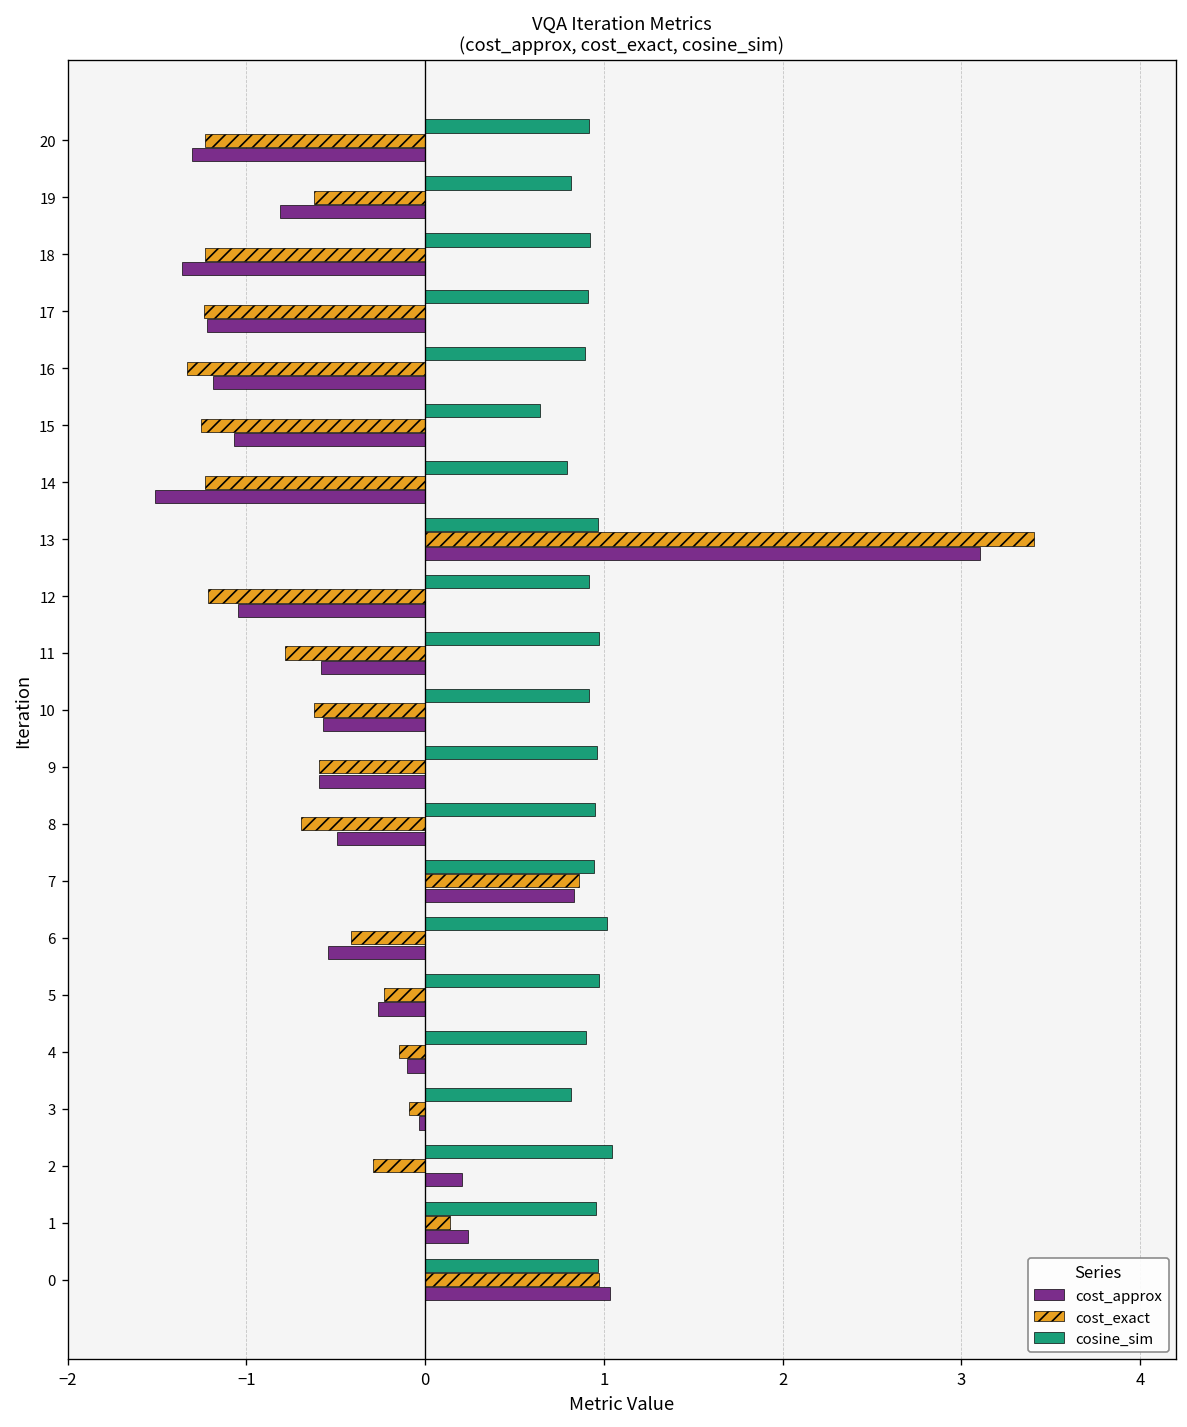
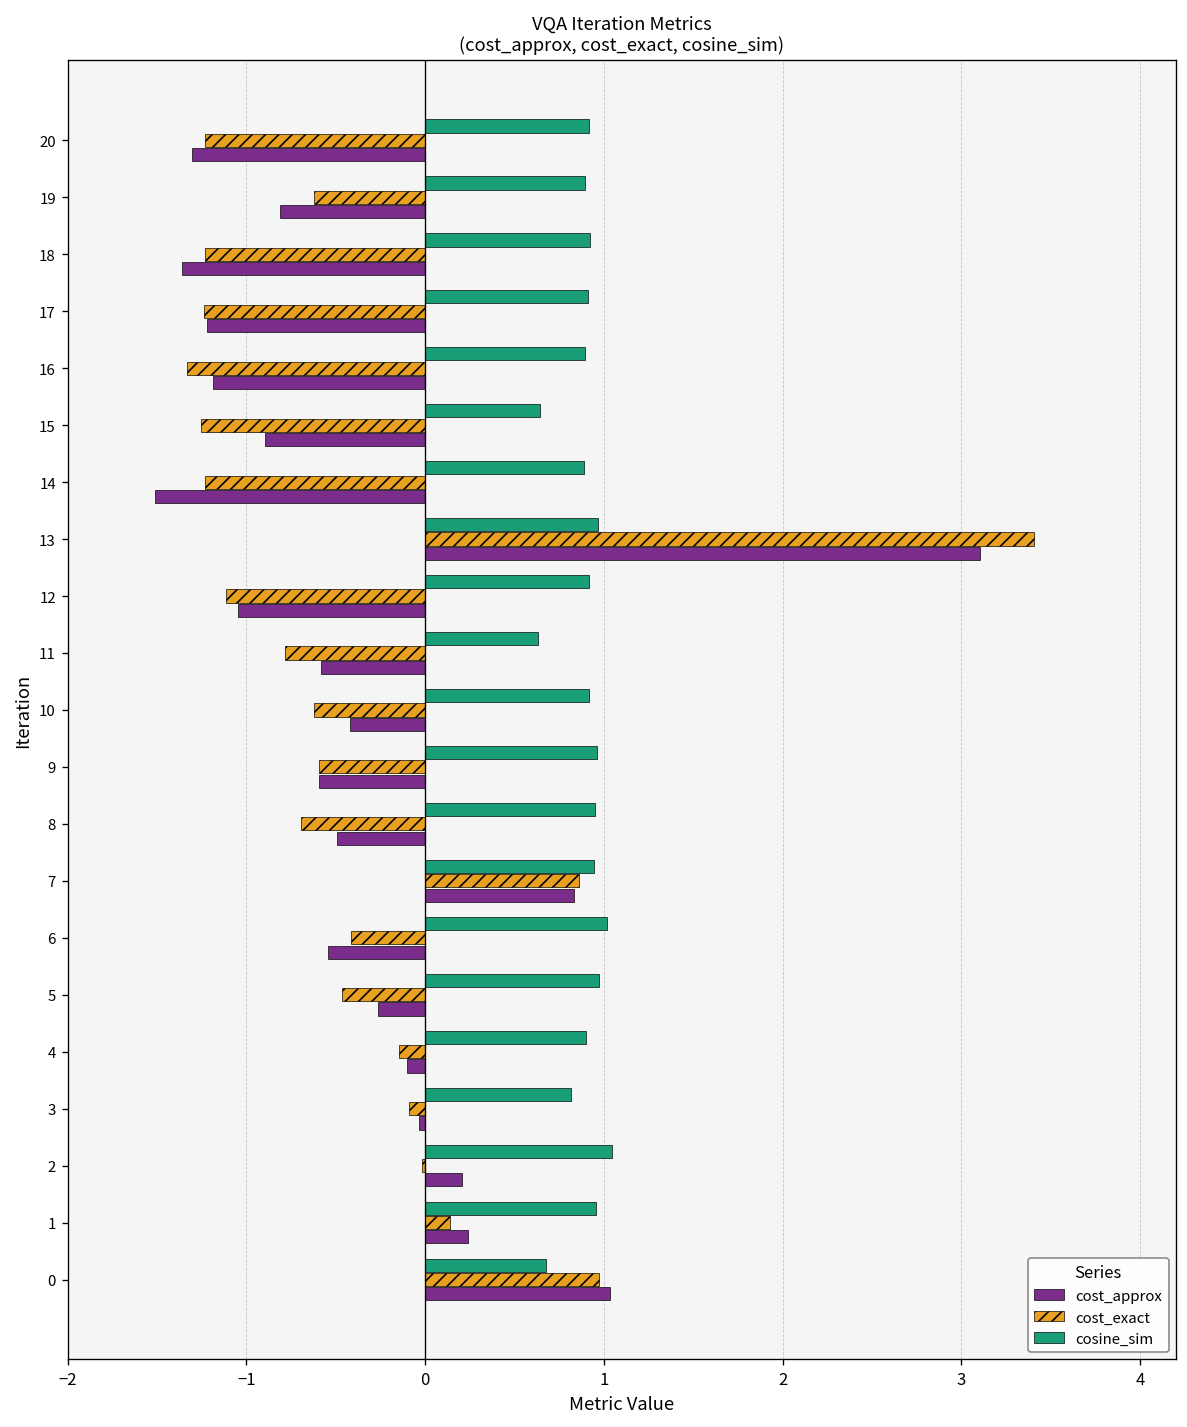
cosine_sim, 19: 0.82 -> 0.89
cost_approx, 15: -1.07 -> -0.90
cosine_sim, 14: 0.79 -> 0.89
cost_exact, 12: -1.21 -> -1.11
cosine_sim, 11: 0.97 -> 0.63
cost_approx, 10: -0.57 -> -0.42
cost_exact, 5: -0.23 -> -0.47
cost_exact, 2: -0.29 -> -0.02
cosine_sim, 0: 0.97 -> 0.68
